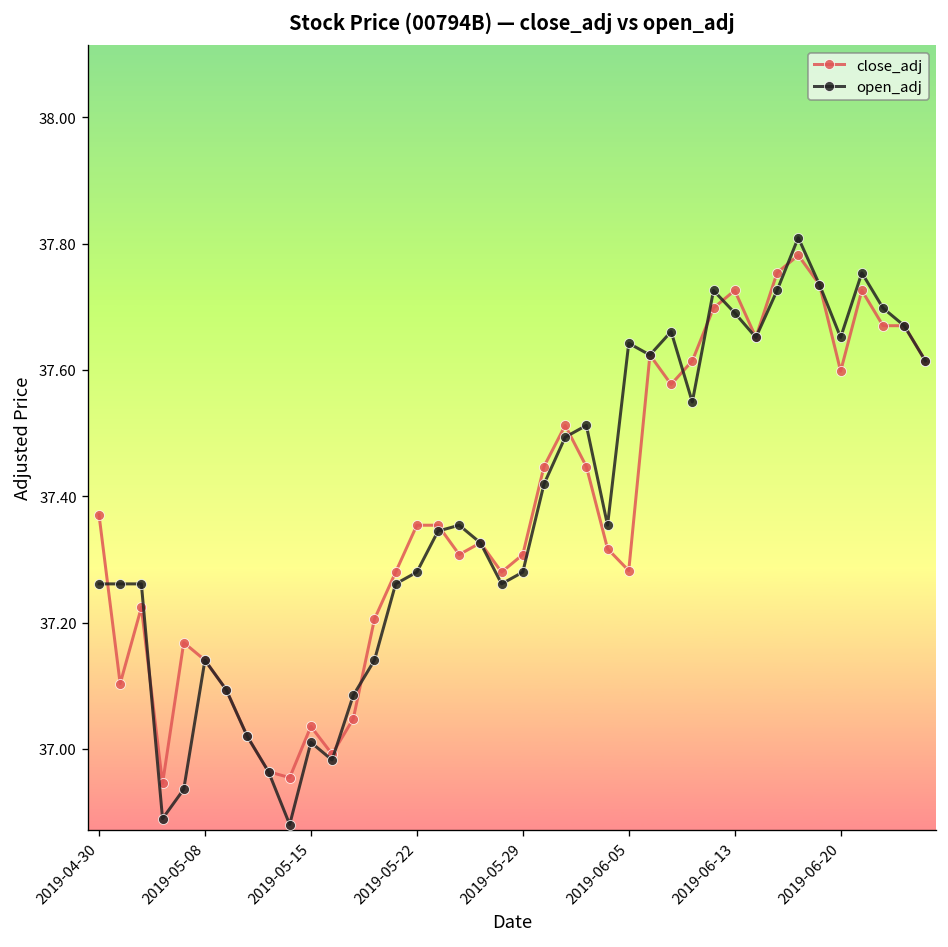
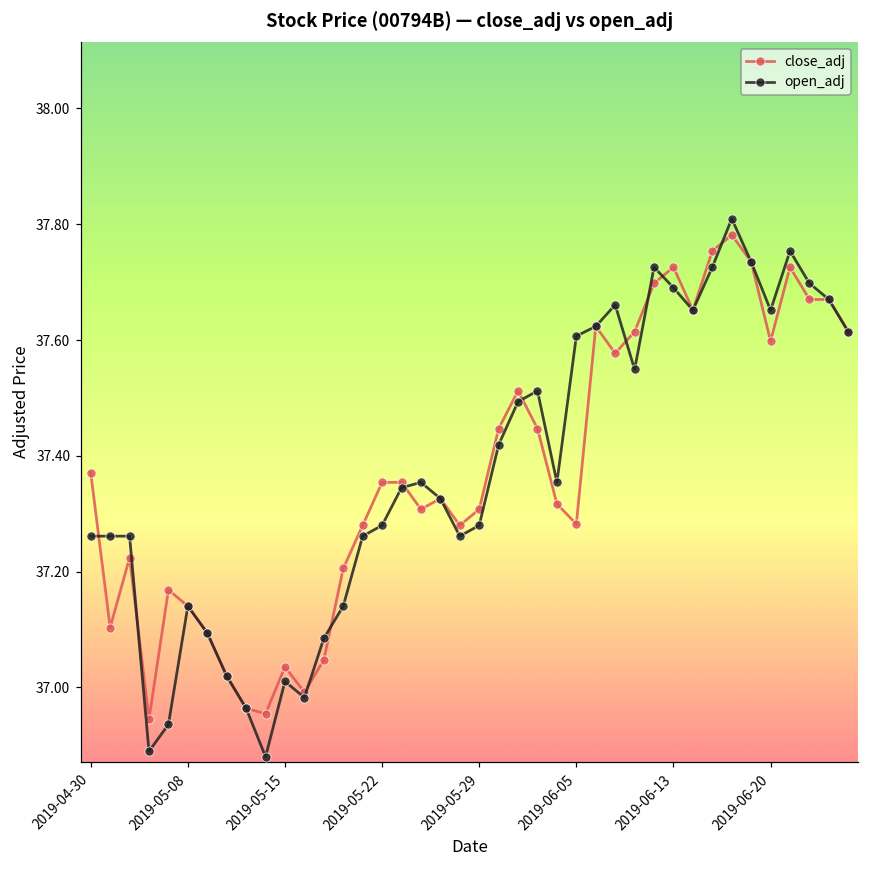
open_adj, 2019-06-05: 37.64 -> 37.61
